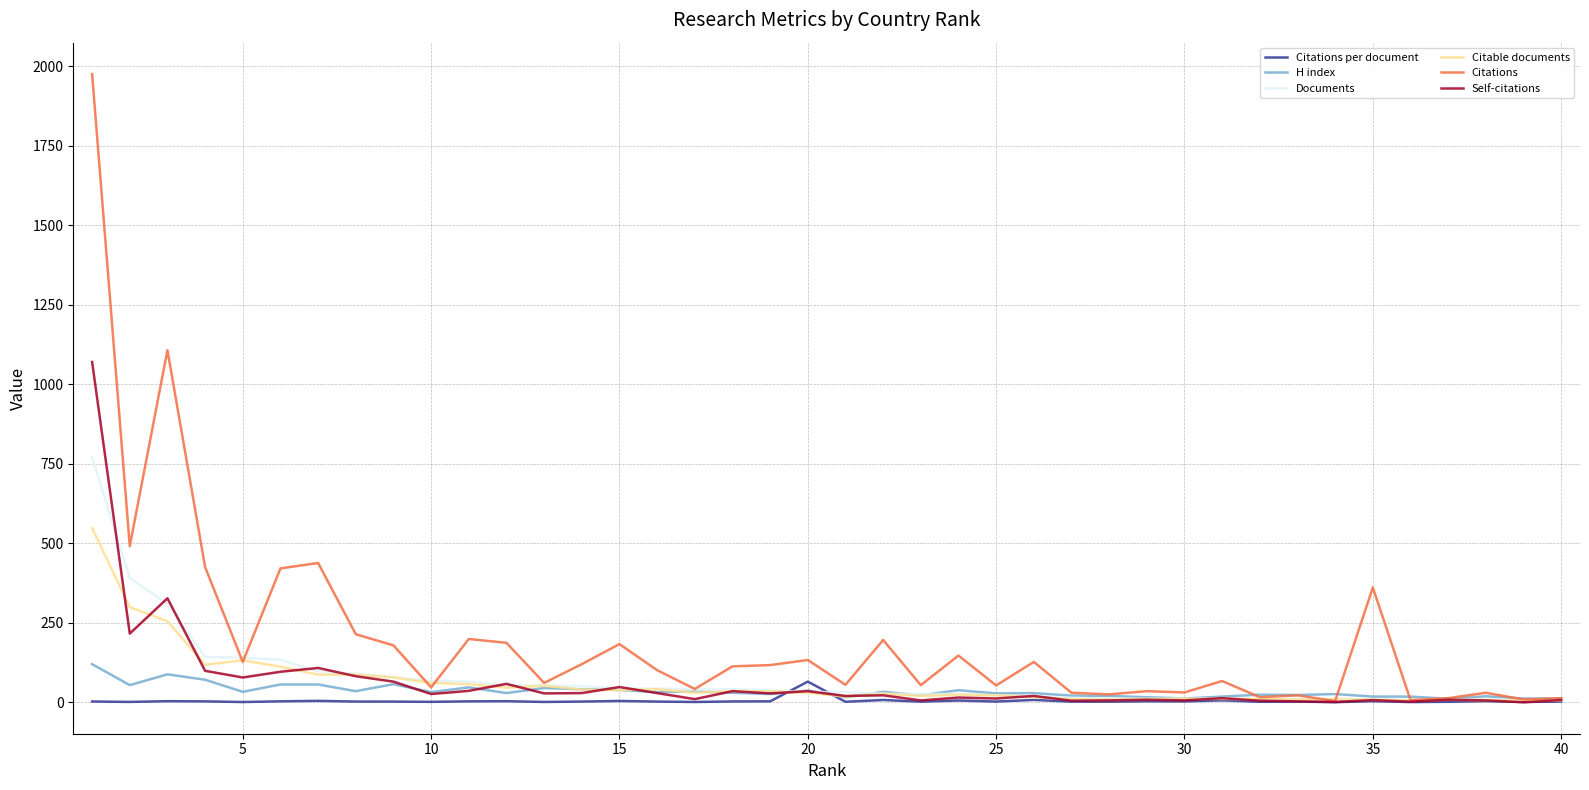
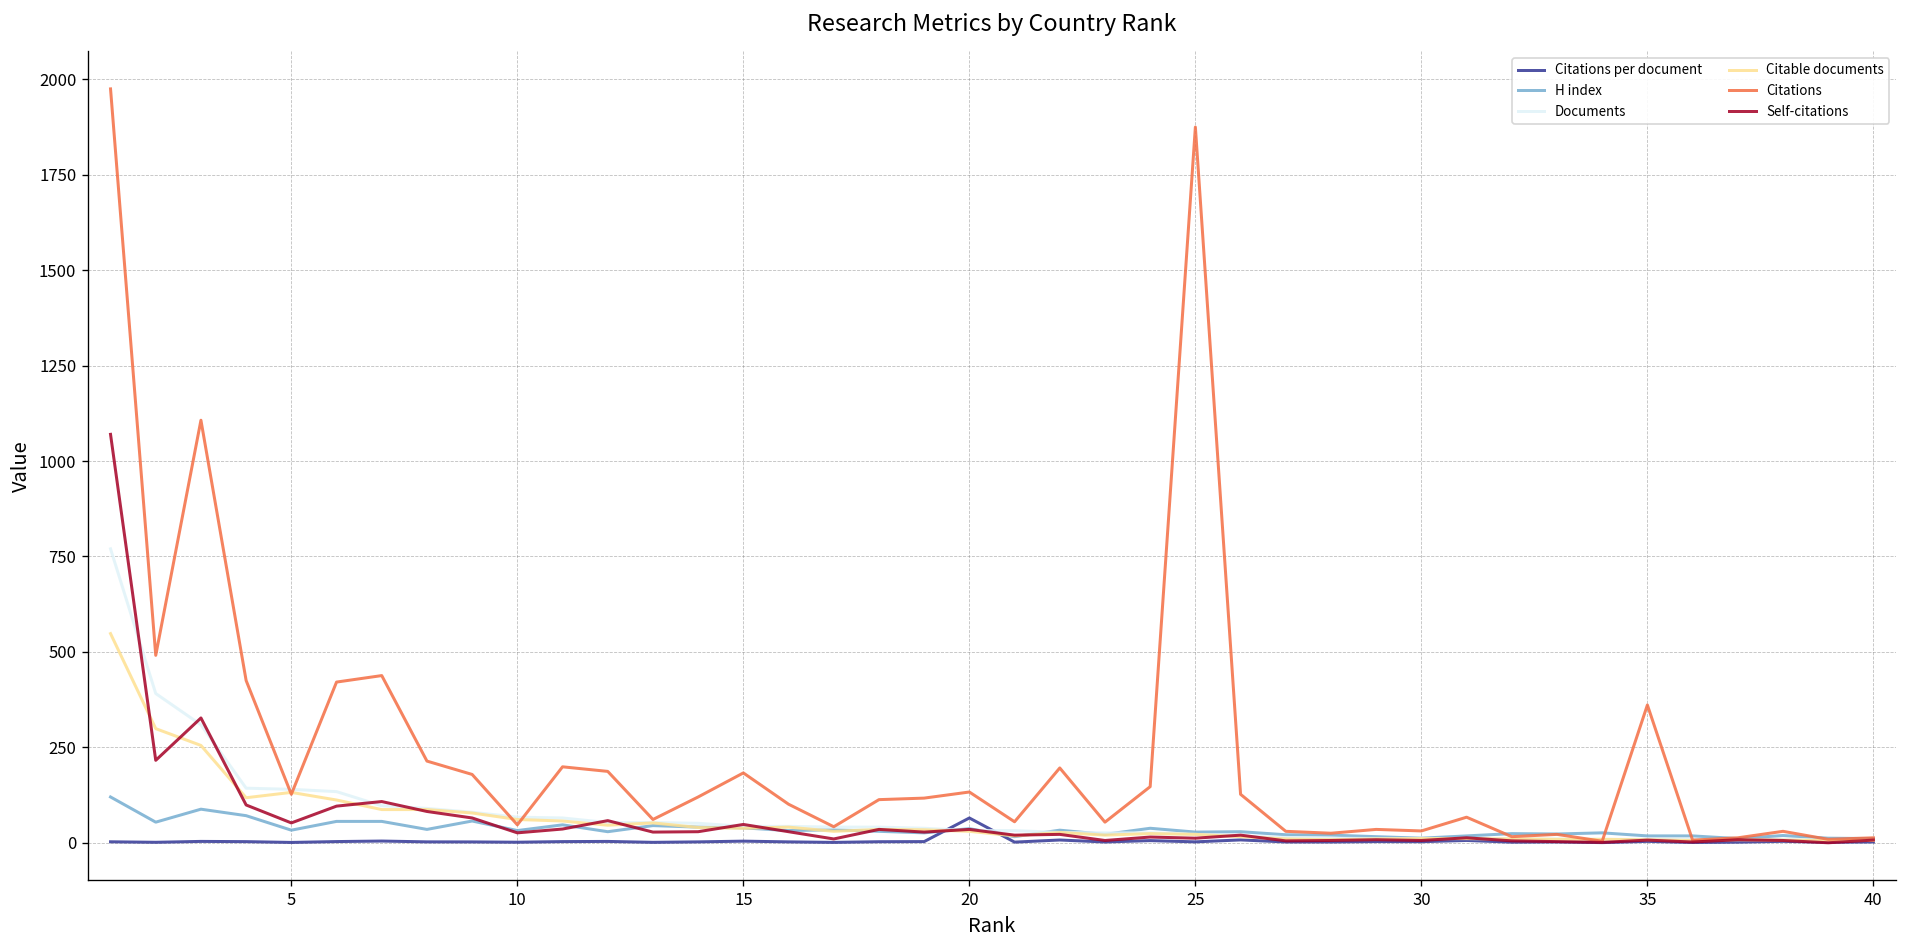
Self-citations, 5: 80 -> 50
Citations, 25: 50 -> 1880
